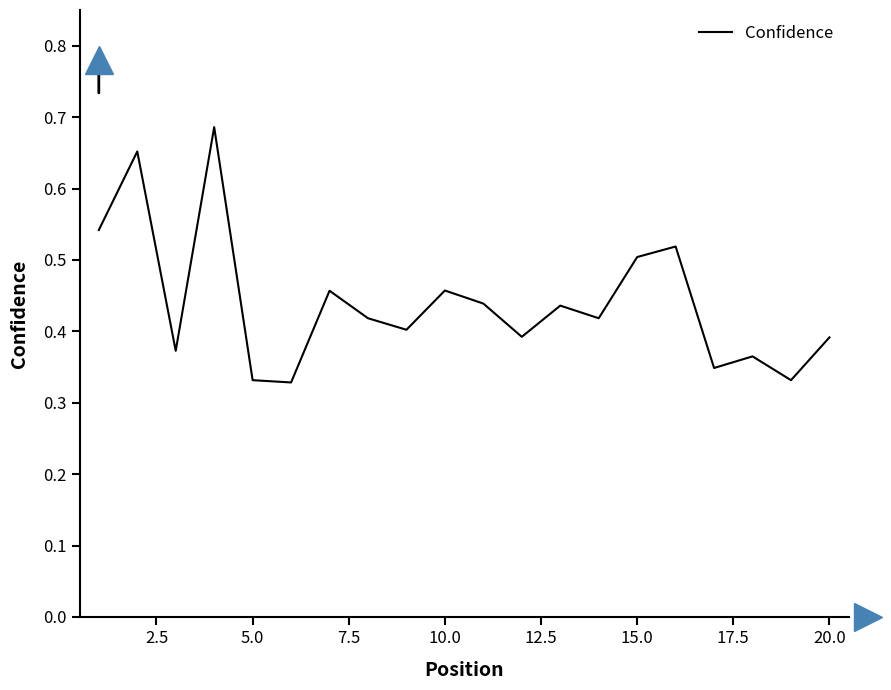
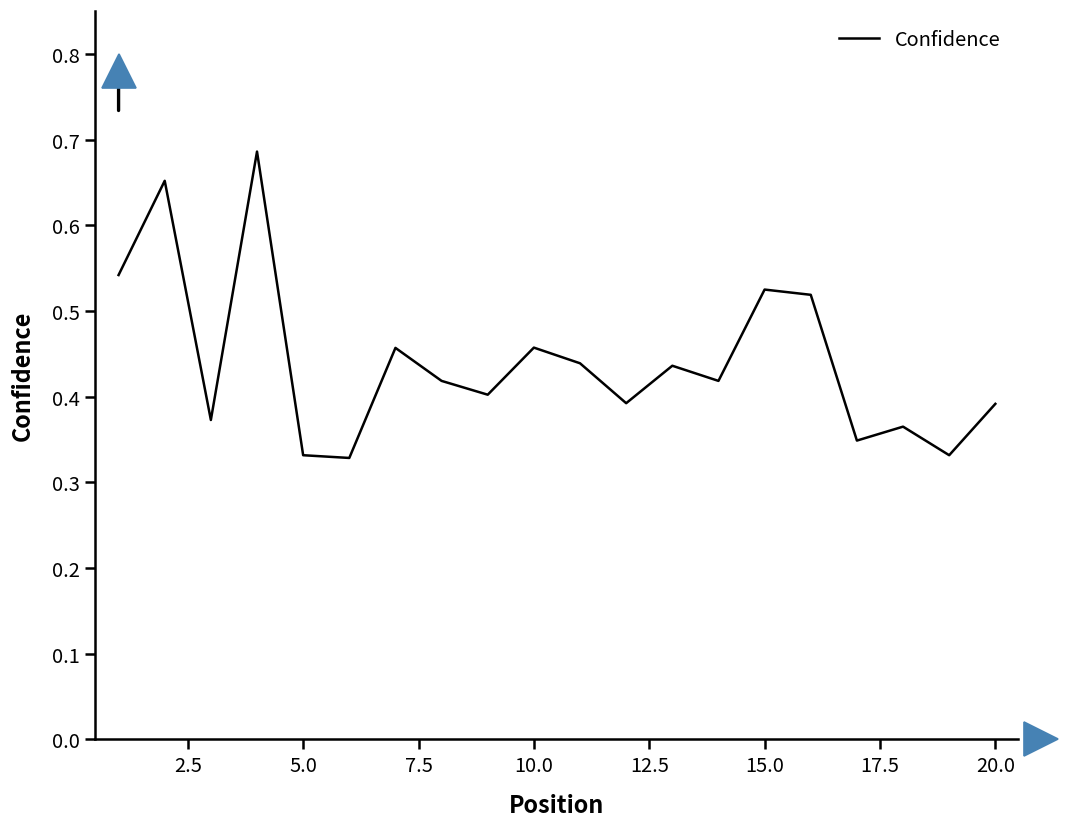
Confidence, 15.0: 0.50 -> 0.52
